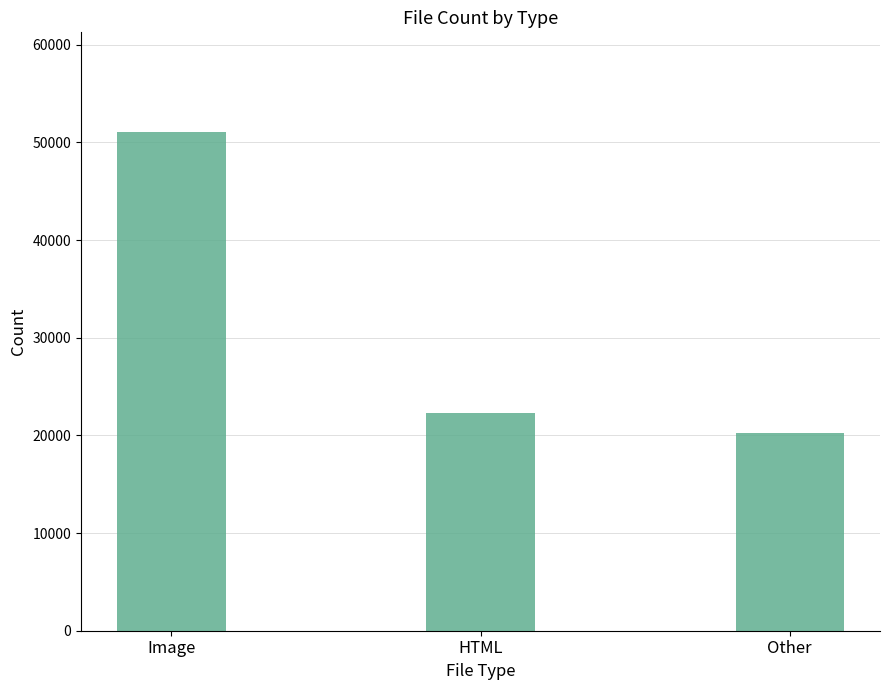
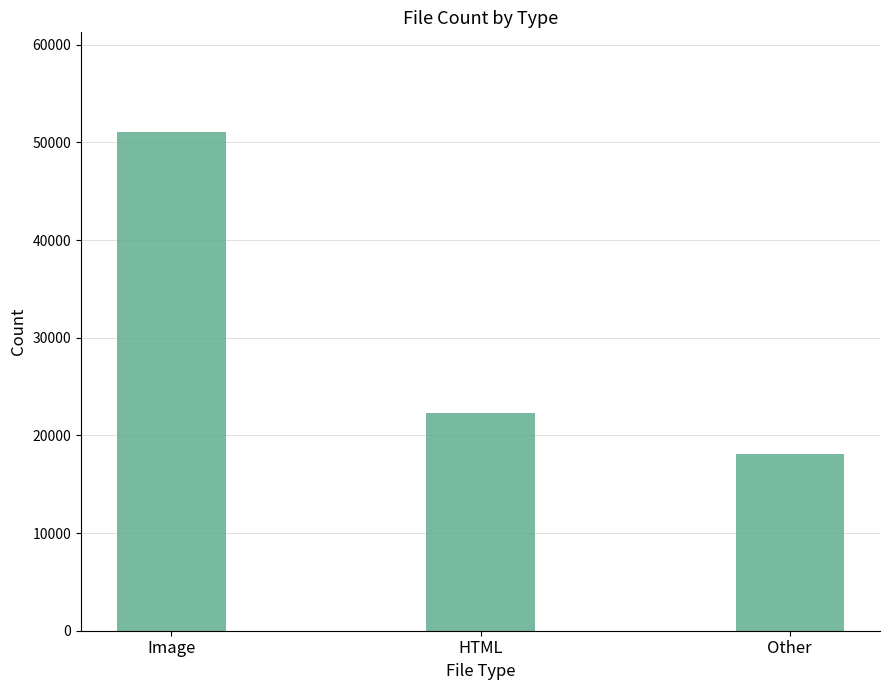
Other: 20000 -> 18000
